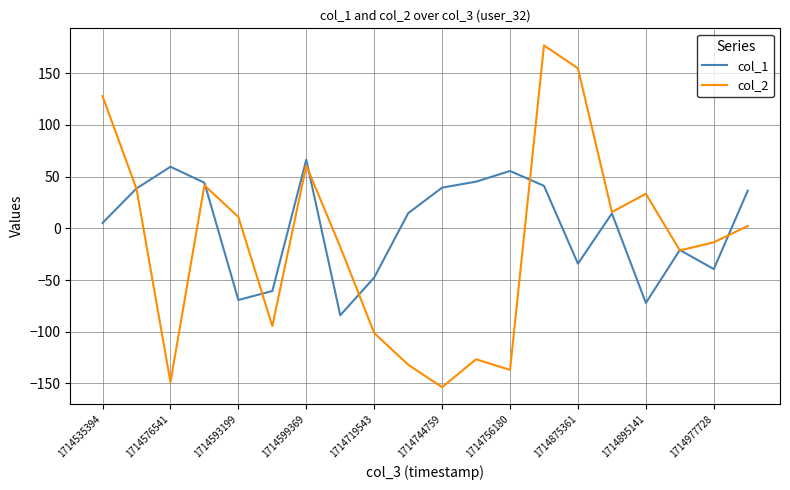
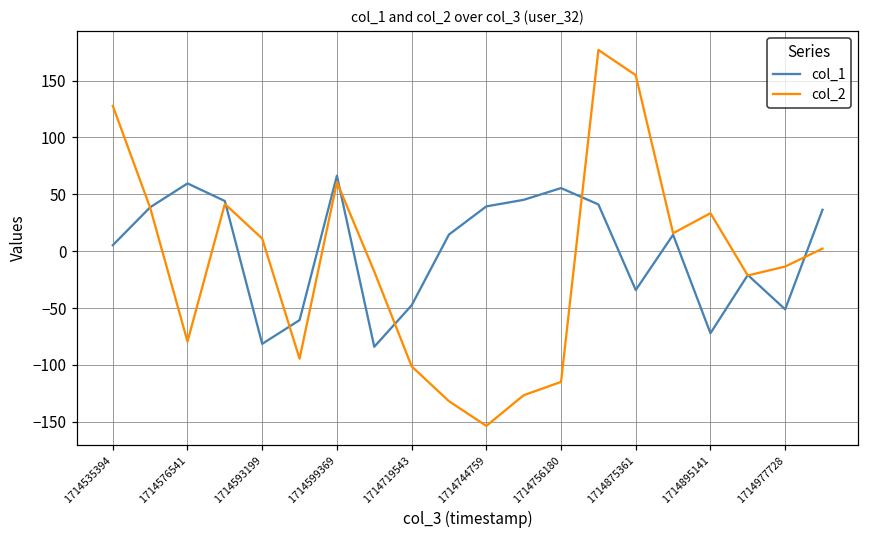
col_2, 1714576541: -149 -> -79
col_1, 1714593199: -69 -> -82
col_2, 1714756180: -137 -> -115
col_1, 1714977728: -39 -> -51
